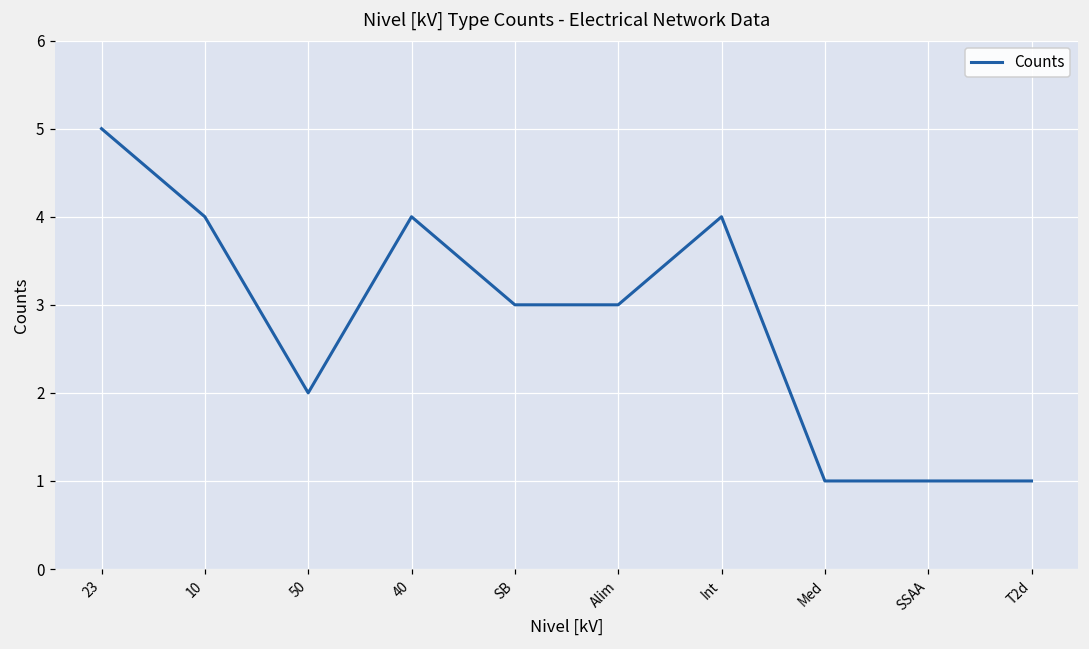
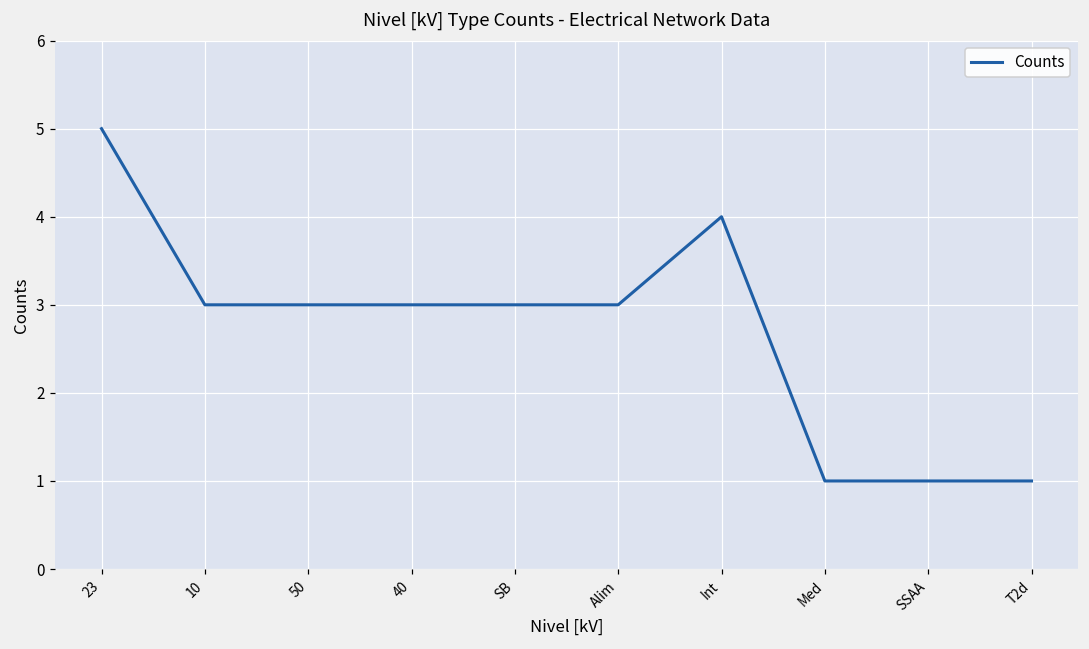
10: 4 -> 3
50: 2 -> 3
40: 4 -> 3
